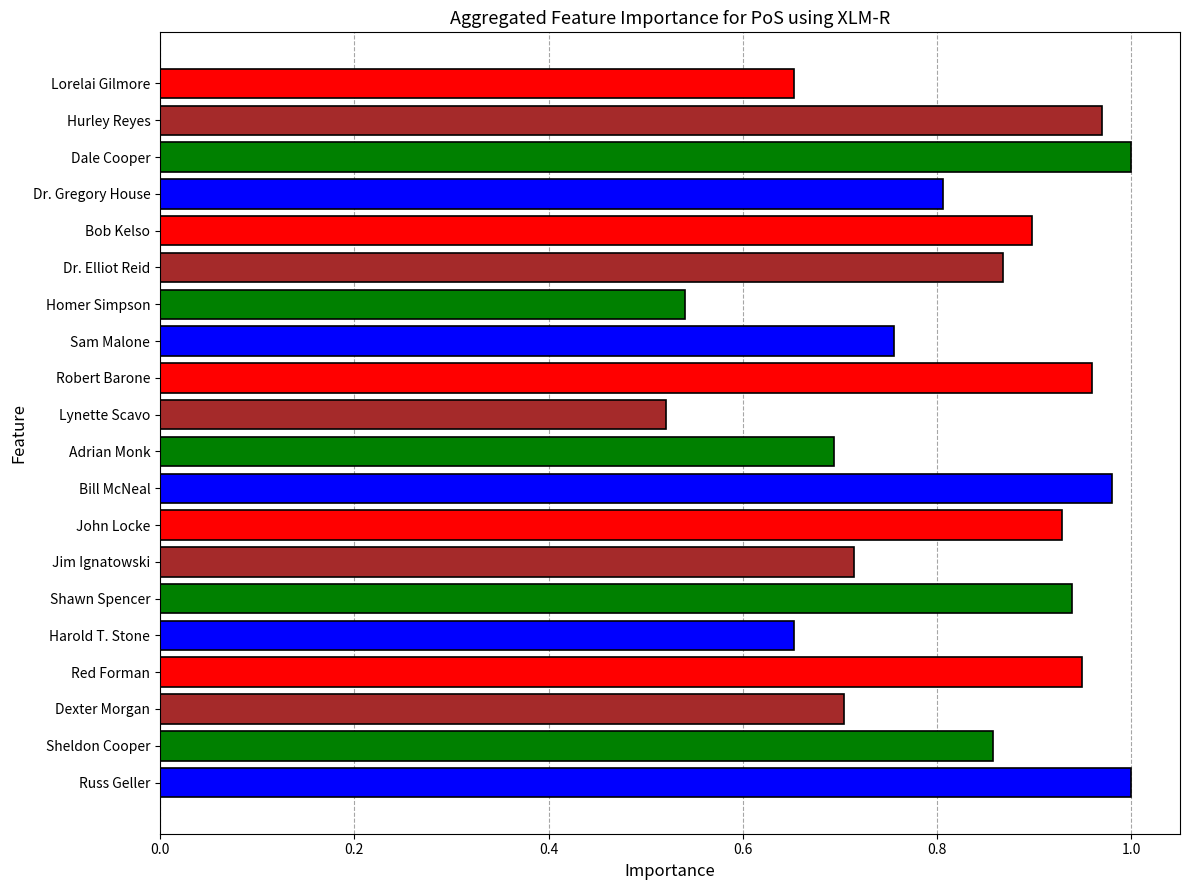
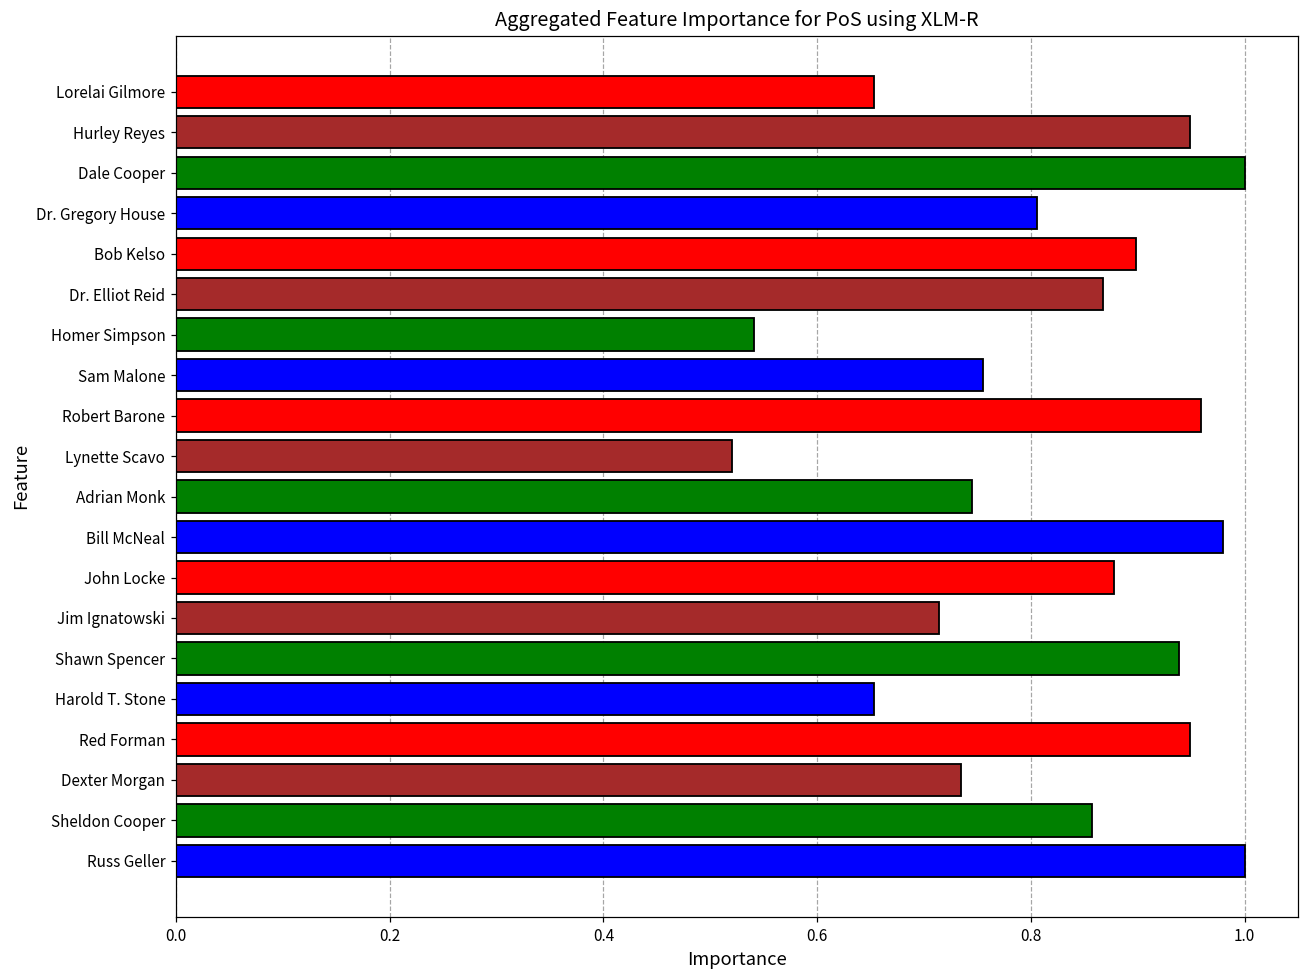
Hurley Reyes: 0.97 -> 0.95
Adrian Monk: 0.69 -> 0.74
John Locke: 0.93 -> 0.88
Dexter Morgan: 0.70 -> 0.73
